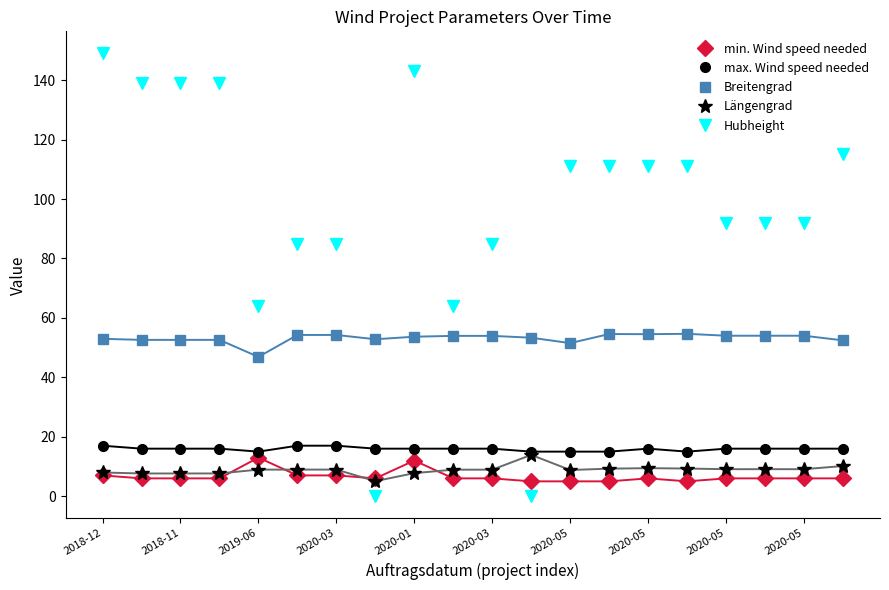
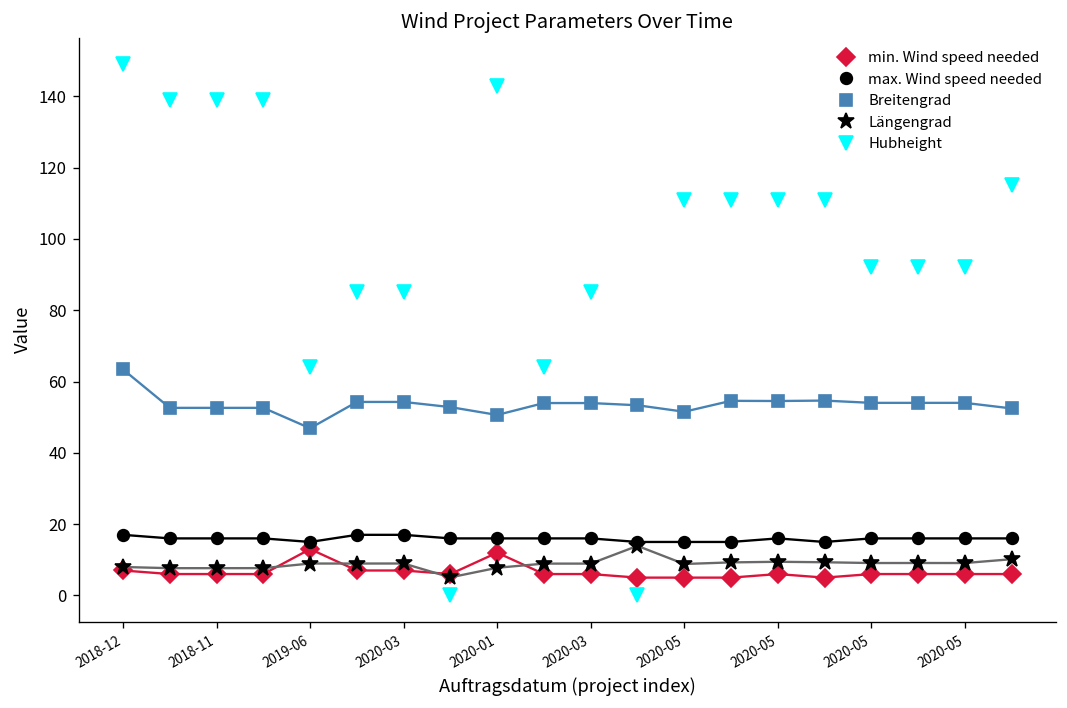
Breitengrad, 2018-12: 53 -> 63
Breitengrad, 2020-01: 54 -> 51
